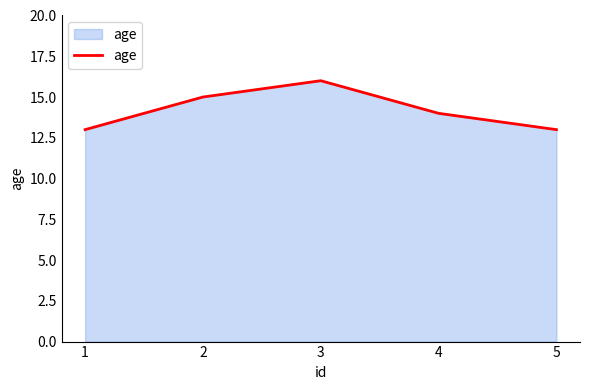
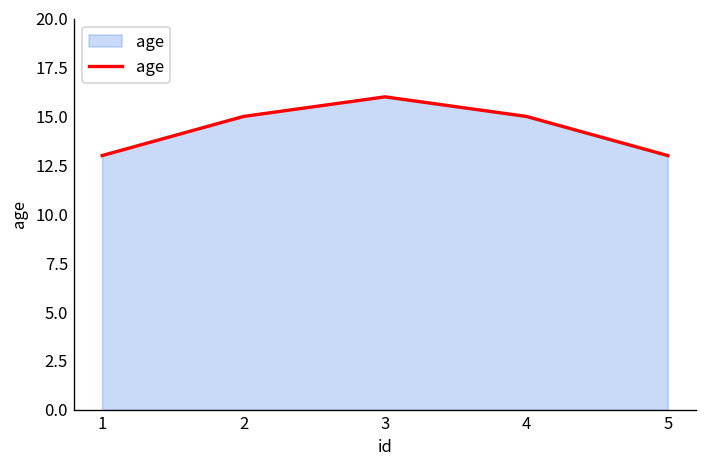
4: 14 -> 15
